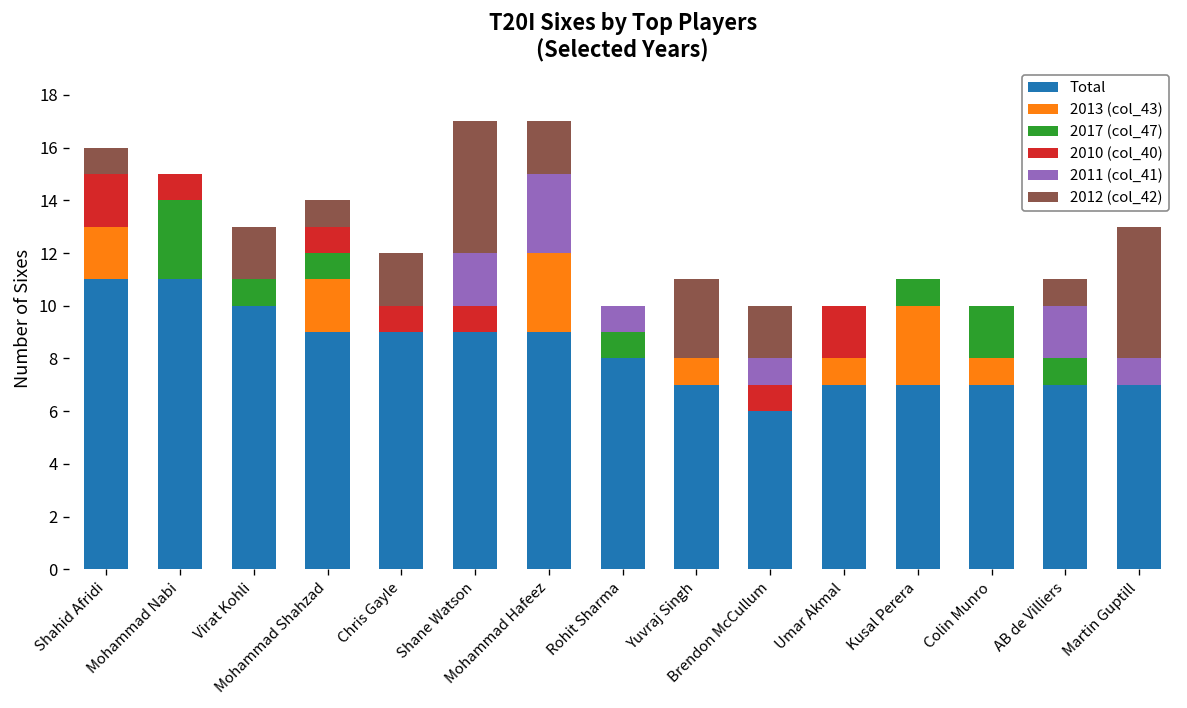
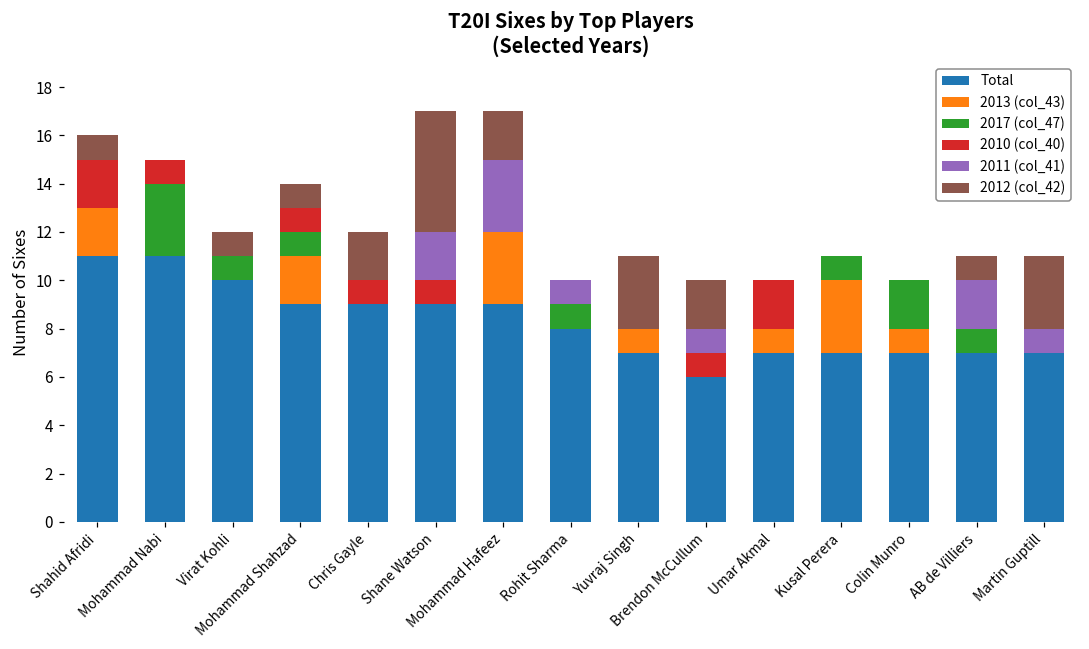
2012 (col_42), Virat Kohli: 2 -> 1
2012 (col_42), Martin Guptill: 5 -> 3
